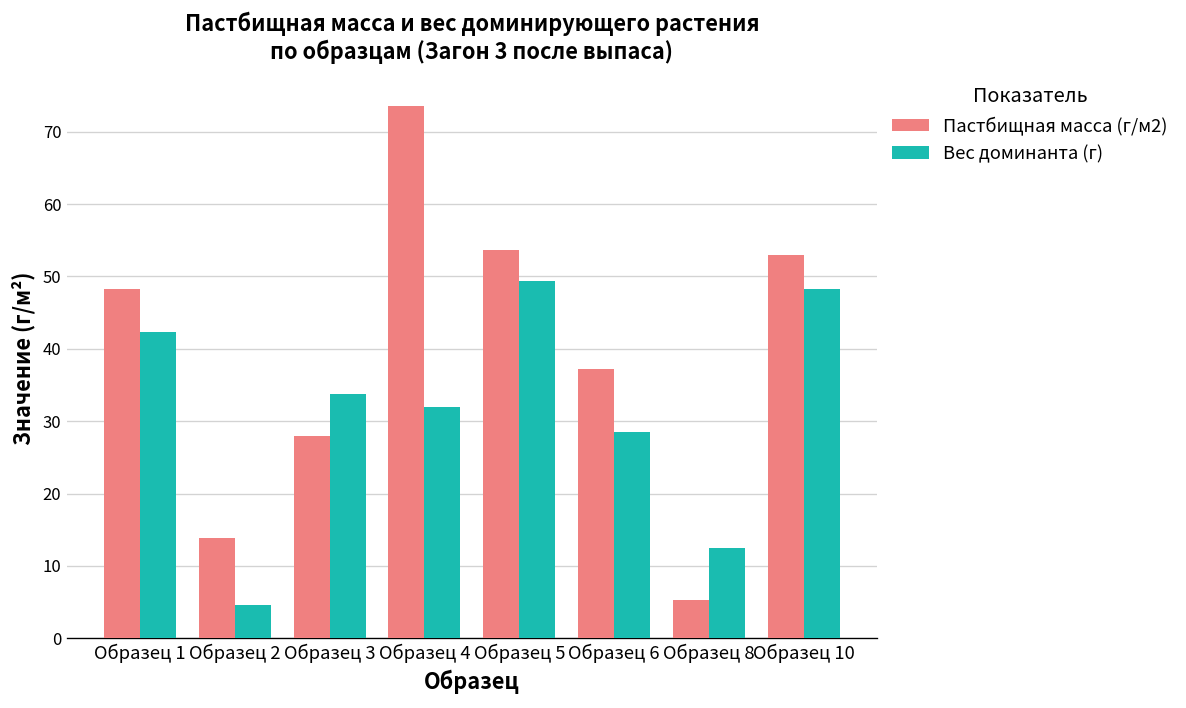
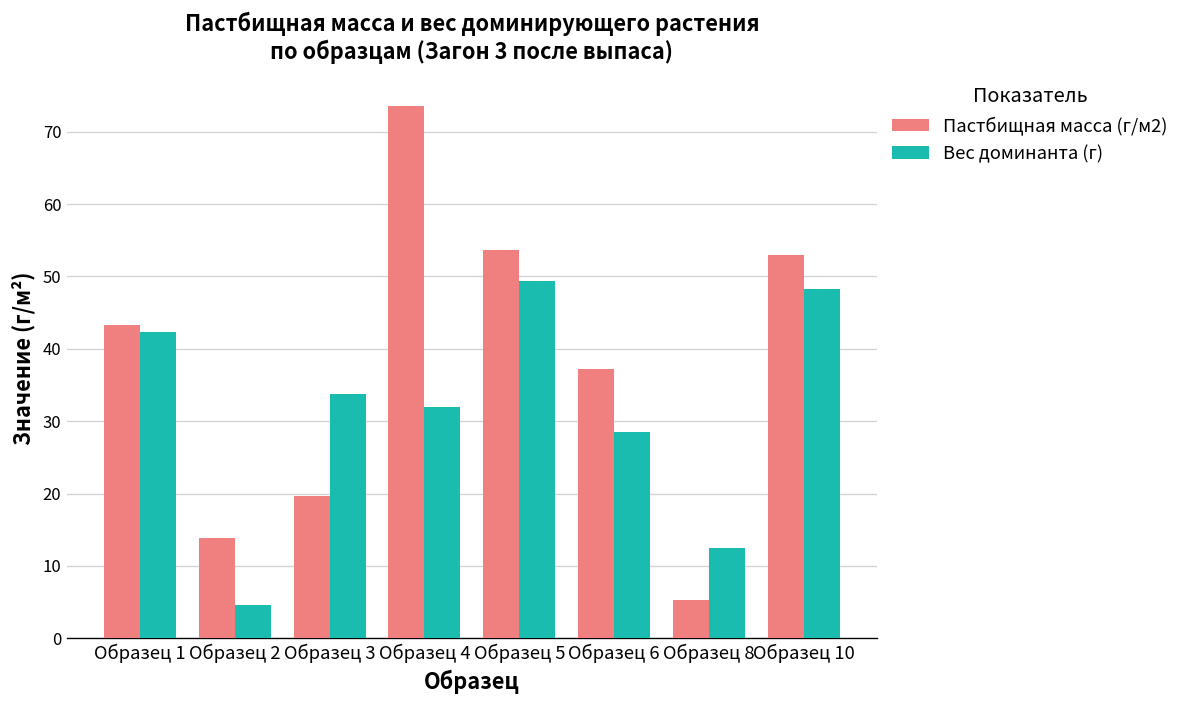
Пастбищная масса (г/м2), Образец 1: 48 -> 43
Пастбищная масса (г/м2), Образец 3: 28 -> 20
